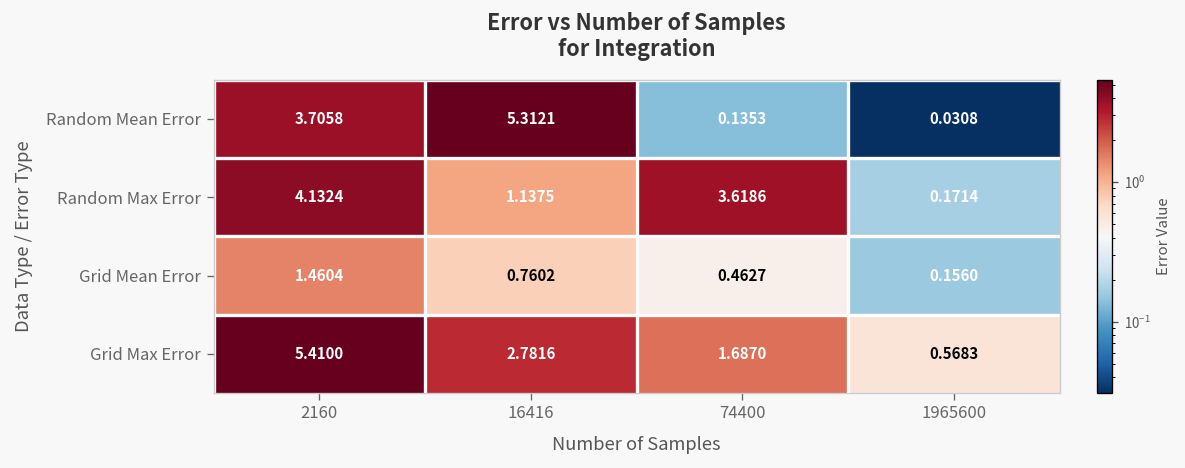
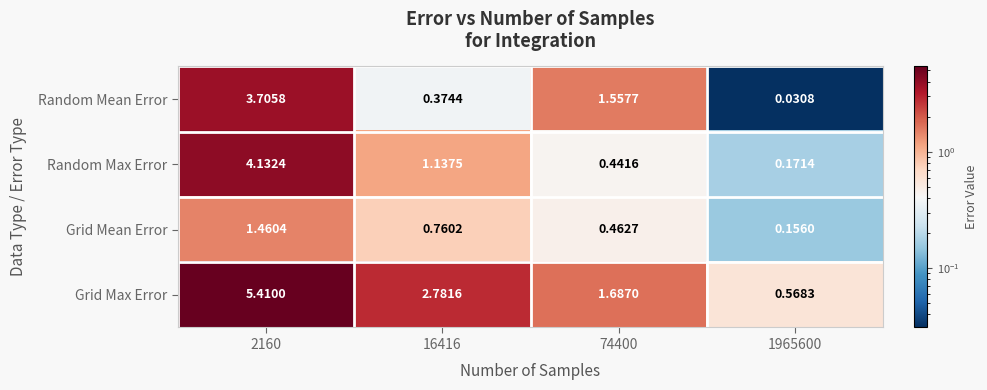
Random Mean Error, 16416: 5.3121 -> 0.3744
Random Mean Error, 74400: 0.1353 -> 1.5577
Random Max Error, 74400: 3.6186 -> 0.4416
